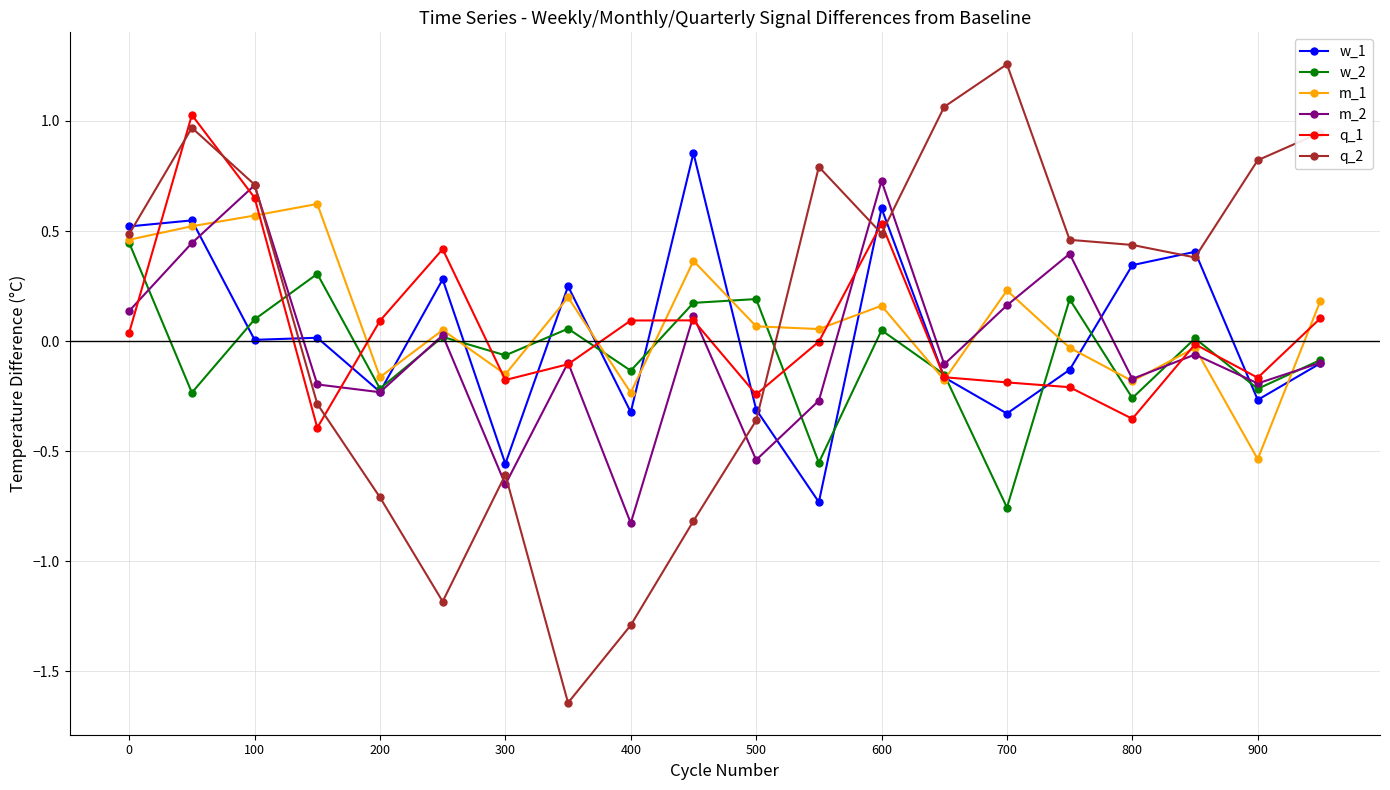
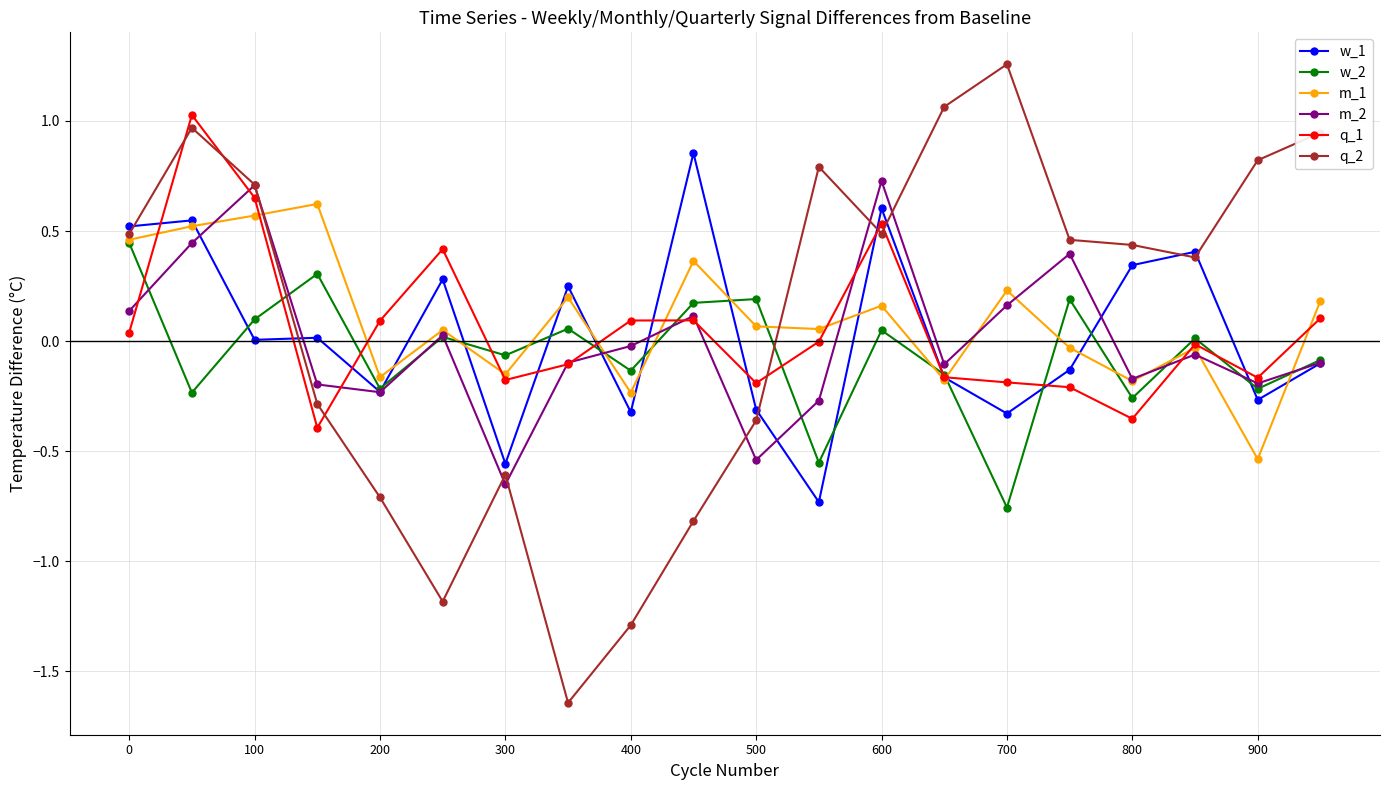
m_2, 400: -0.83 -> -0.02
q_1, 500: -0.24 -> -0.19
